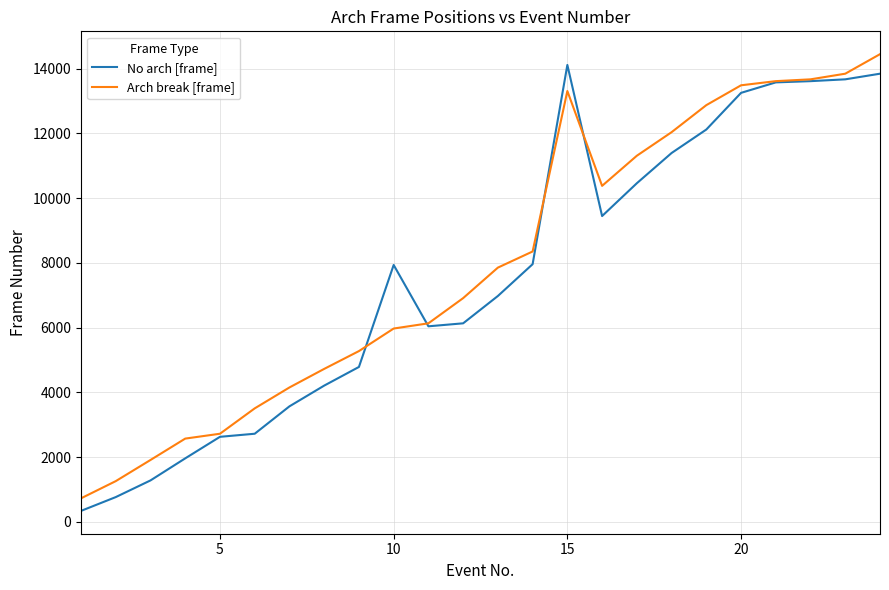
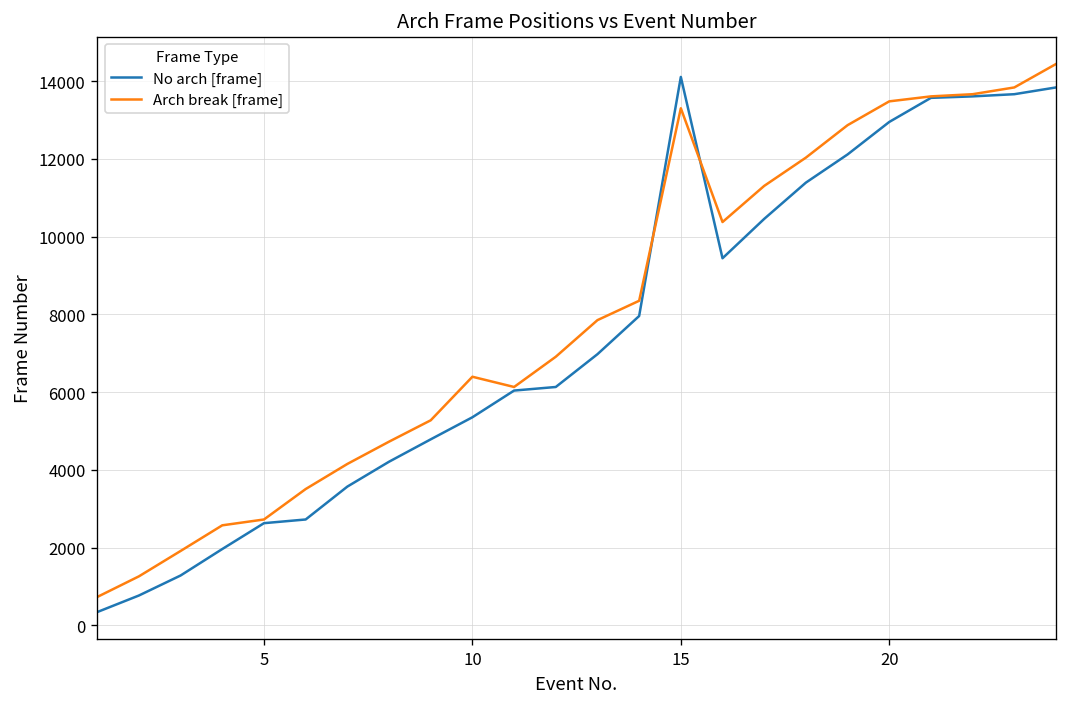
No arch [frame], 10: 7900 -> 5400
Arch break [frame], 10: 6000 -> 6400
No arch [frame], 20: 13200 -> 13000
